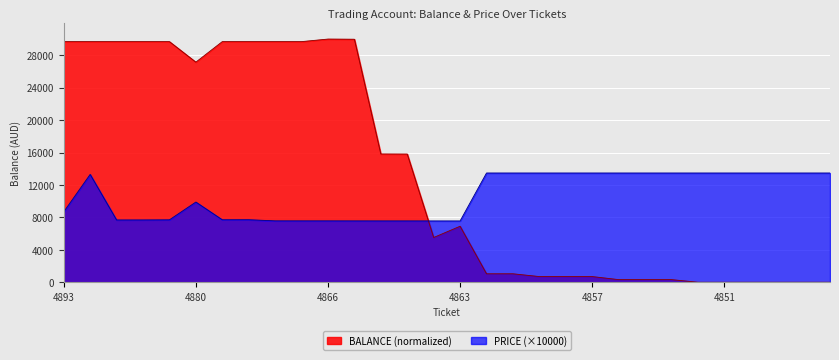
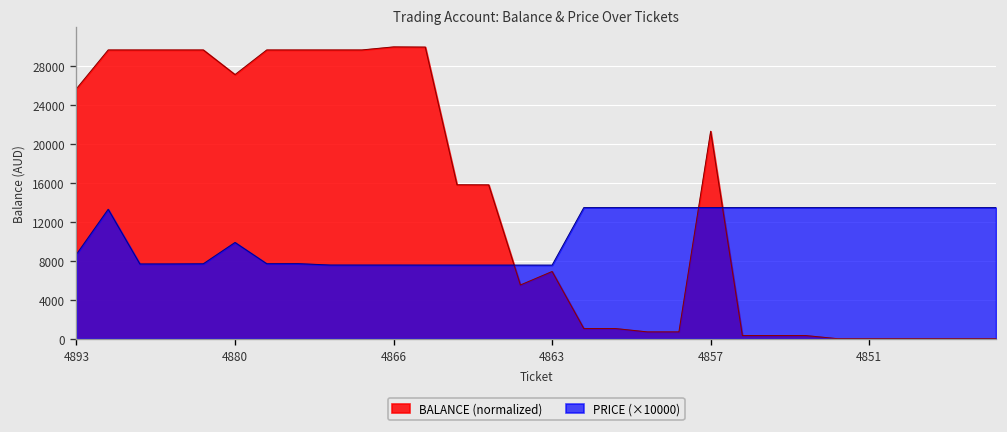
BALANCE (normalized), 4893: 30000 -> 26000
BALANCE (normalized), 4857: 1000 -> 21000
